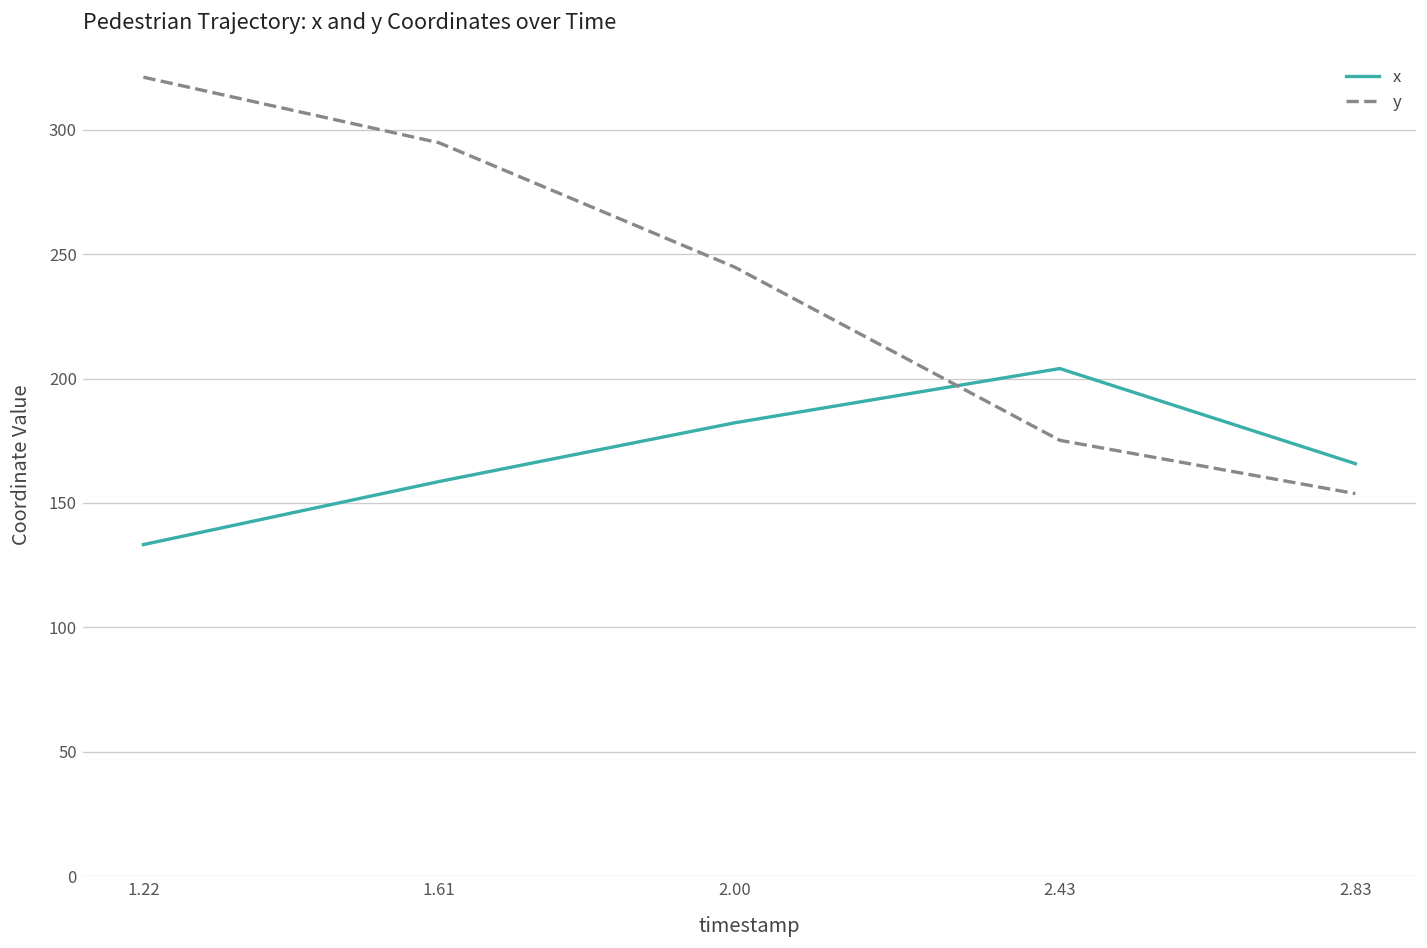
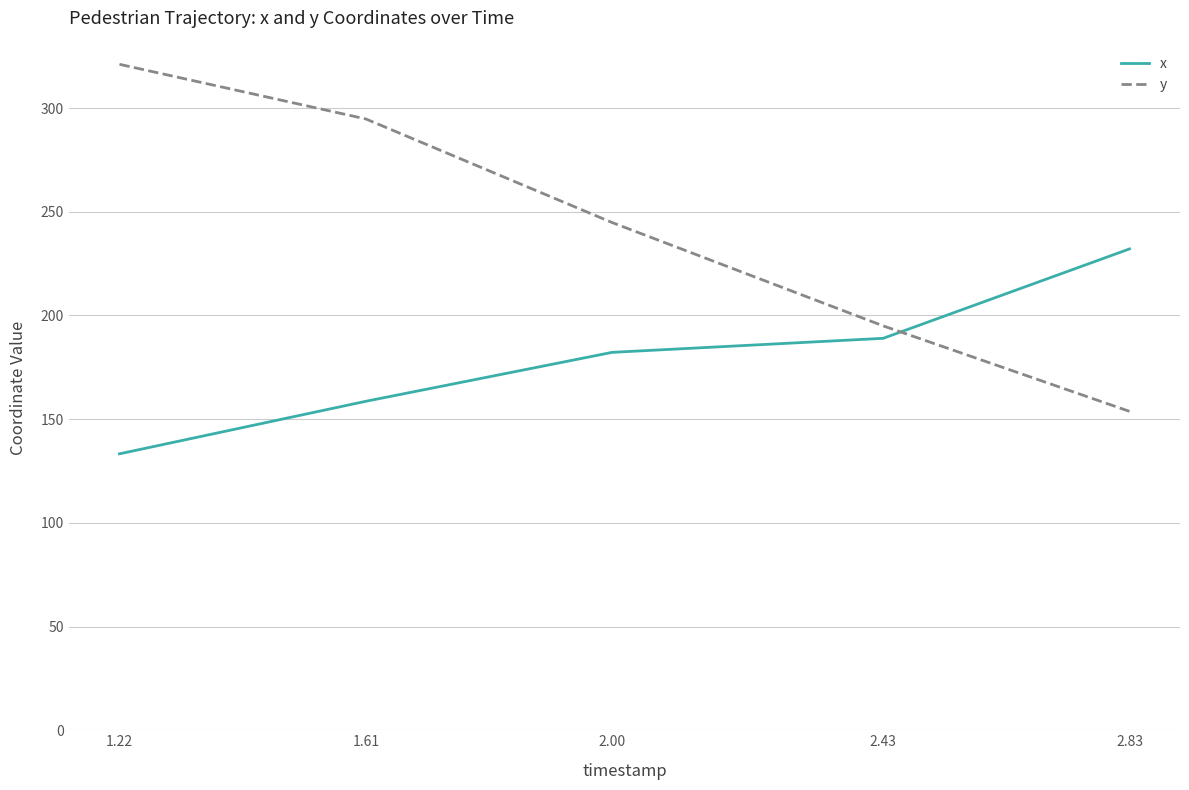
x, 2.43: 204 -> 189
y, 2.43: 175 -> 195
x, 2.83: 166 -> 232
